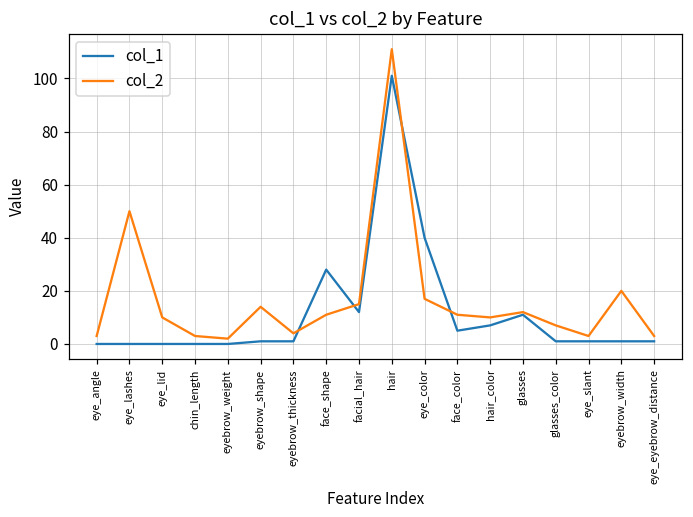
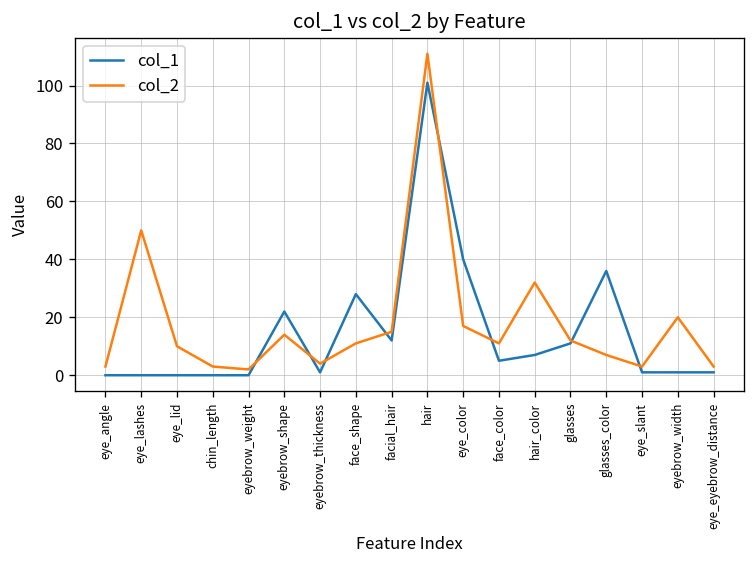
col_1, eyebrow_shape: 1 -> 22
col_2, hair_color: 10 -> 32
col_1, glasses_color: 1 -> 36
